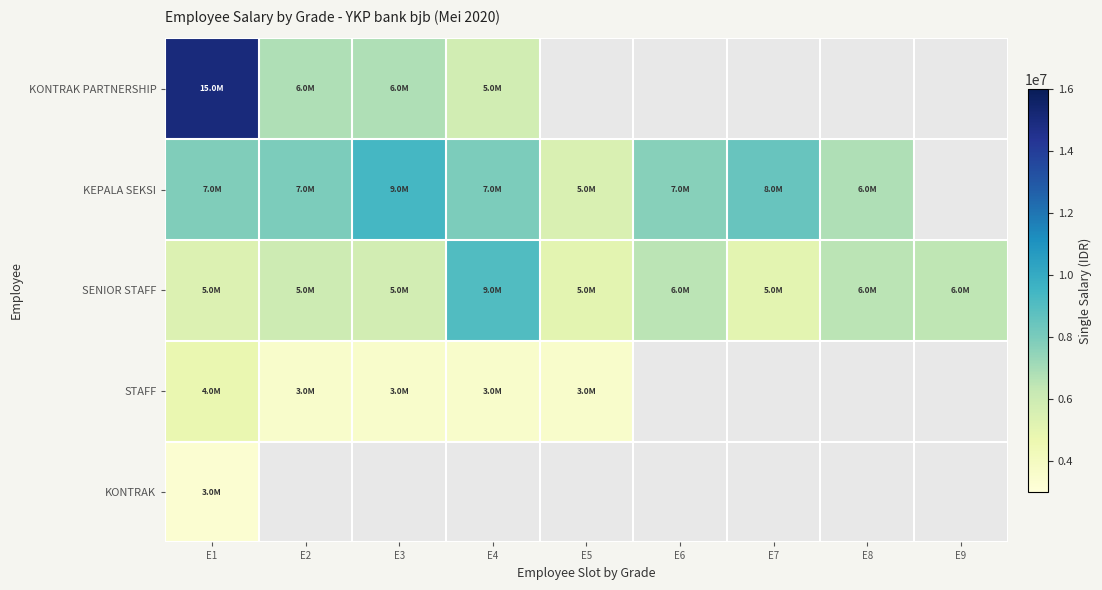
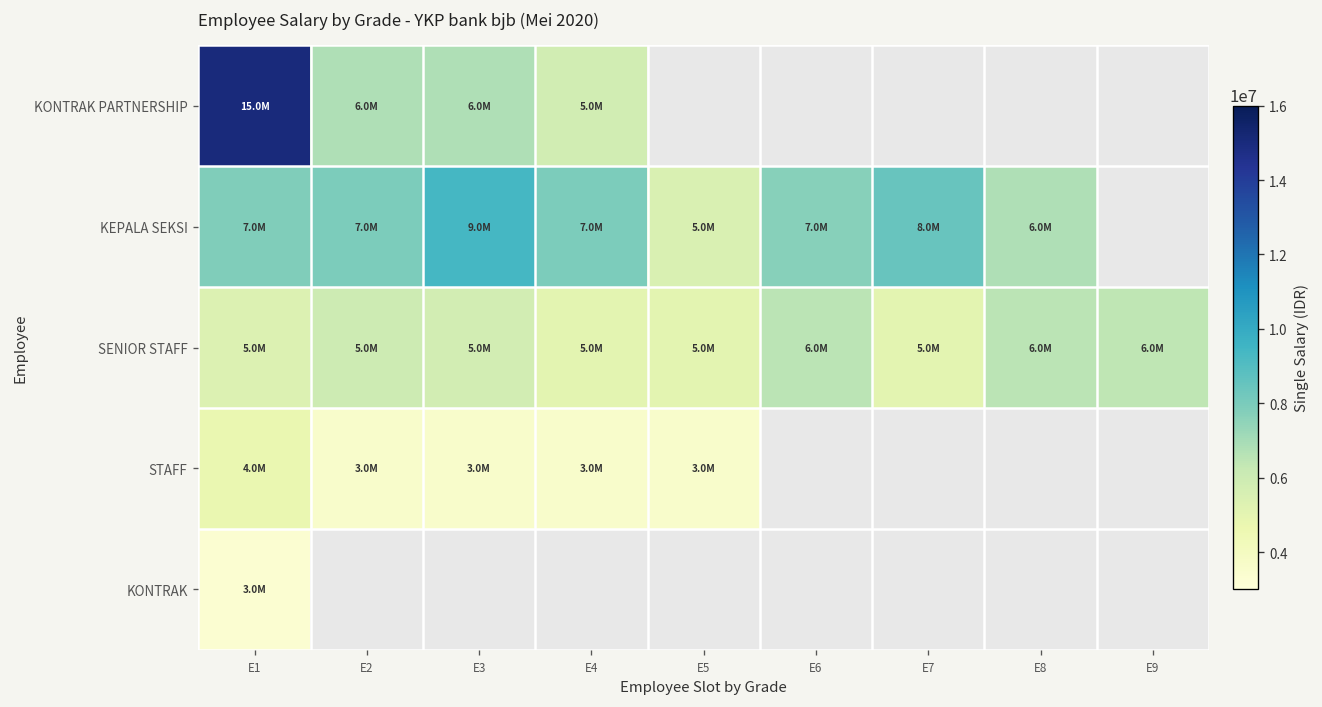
SENIOR STAFF, E4: 9.0M -> 5.0M
